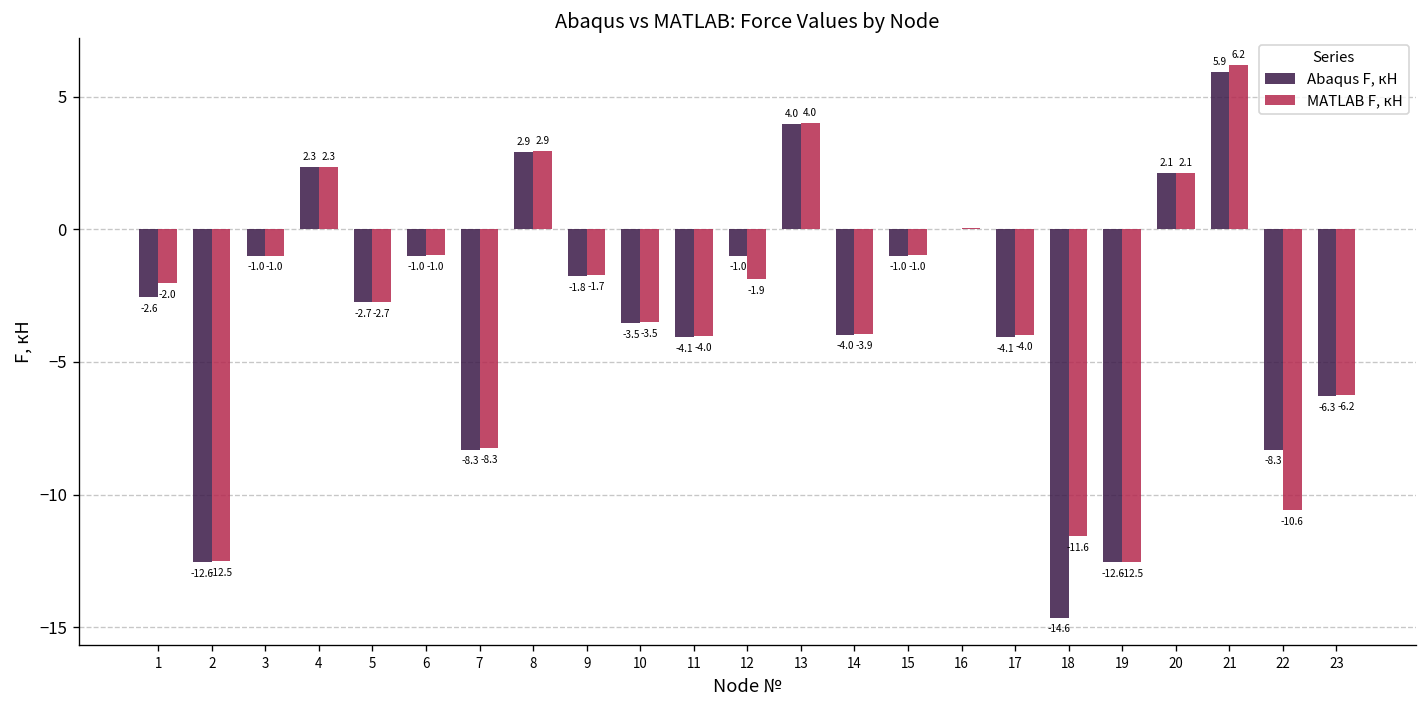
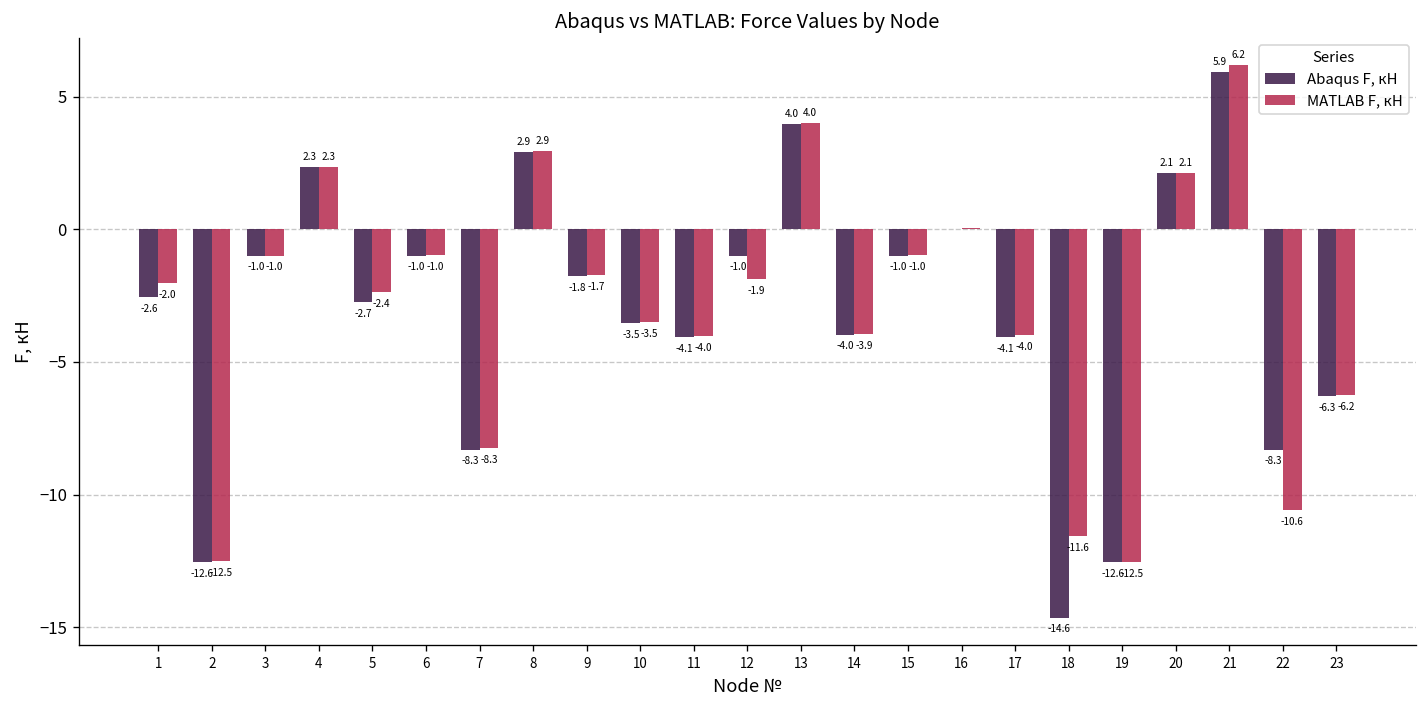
MATLAB F, кН, 5: -2.7 -> -2.4
